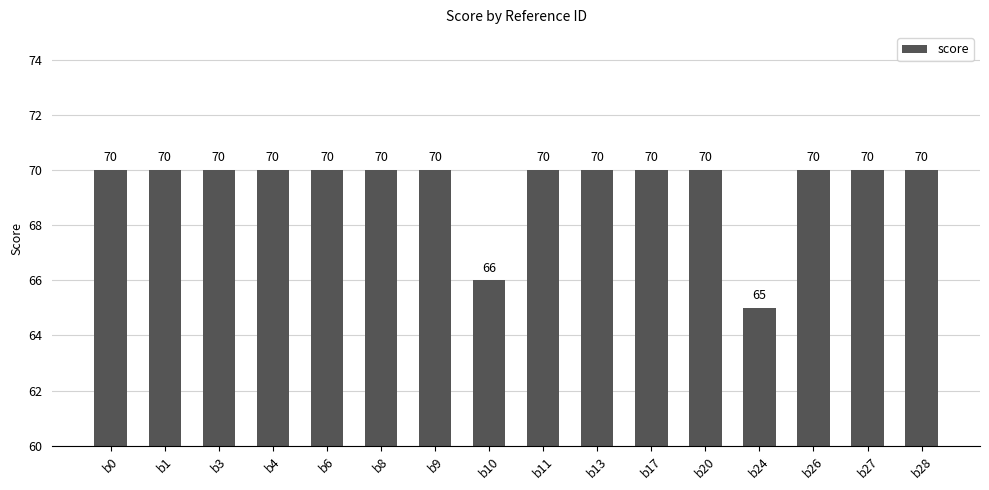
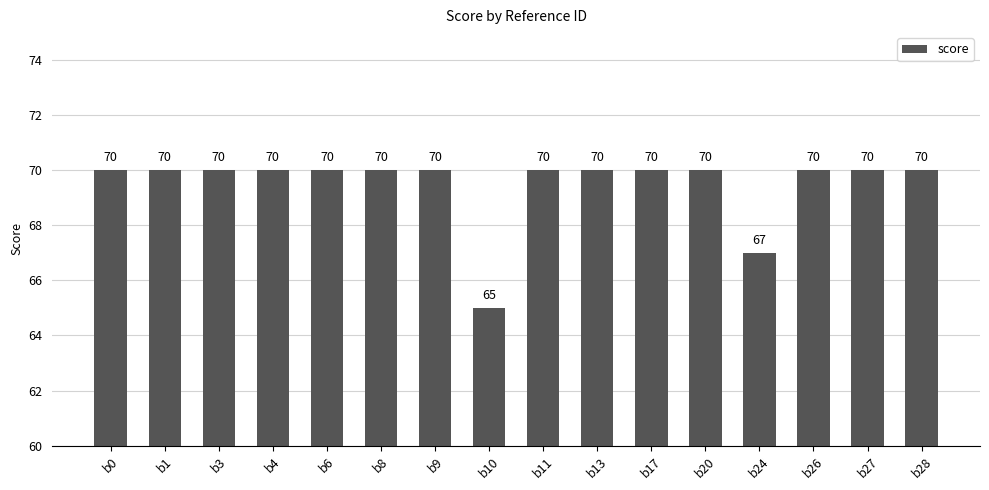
b10: 66 -> 65
b24: 65 -> 67
